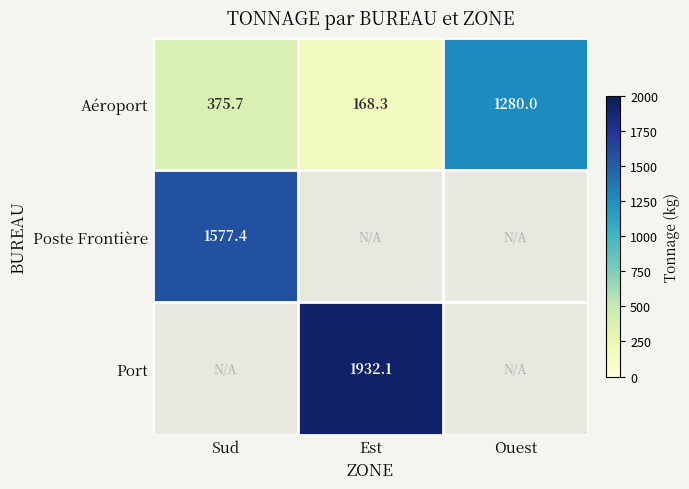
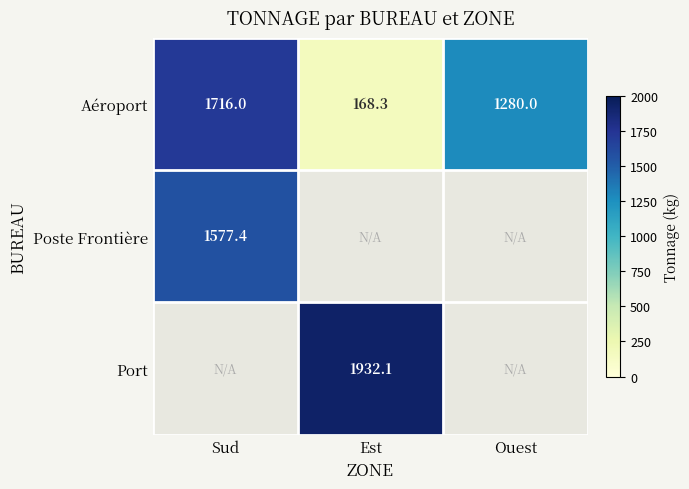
Aéroport, Sud: 375.7 -> 1716.0
